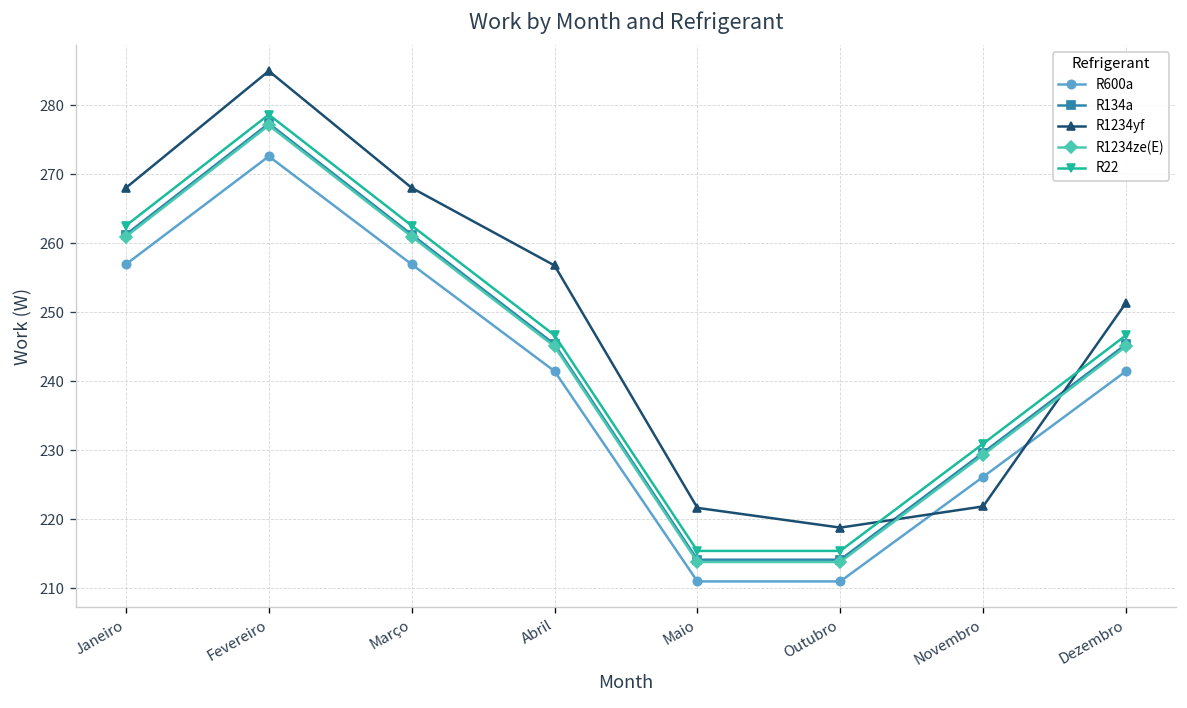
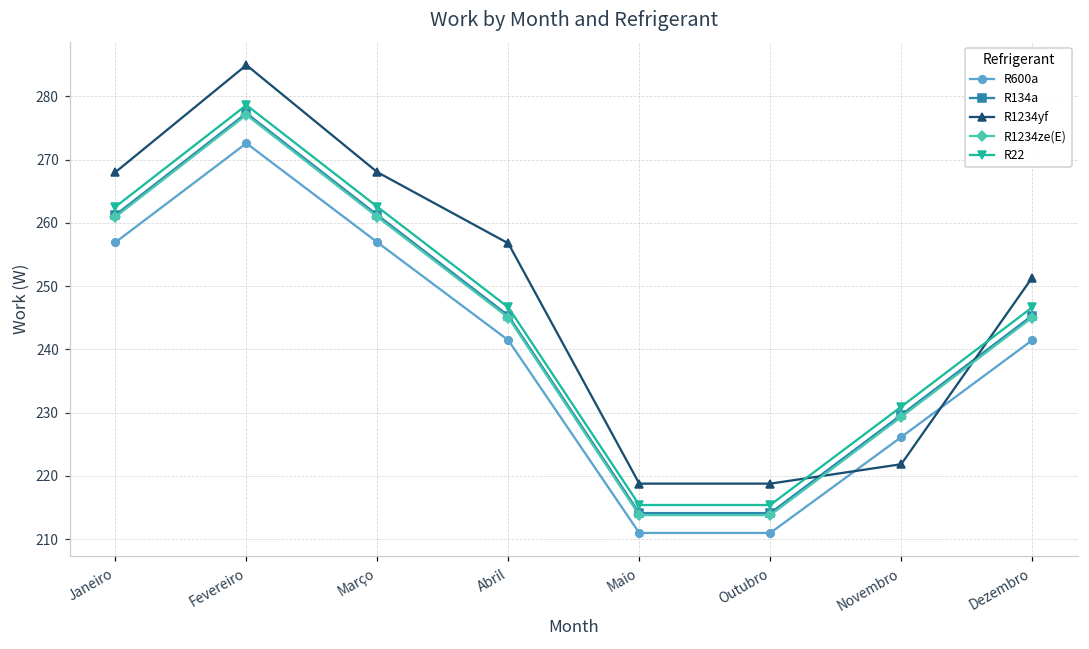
R1234yf, Maio: 222 -> 219
